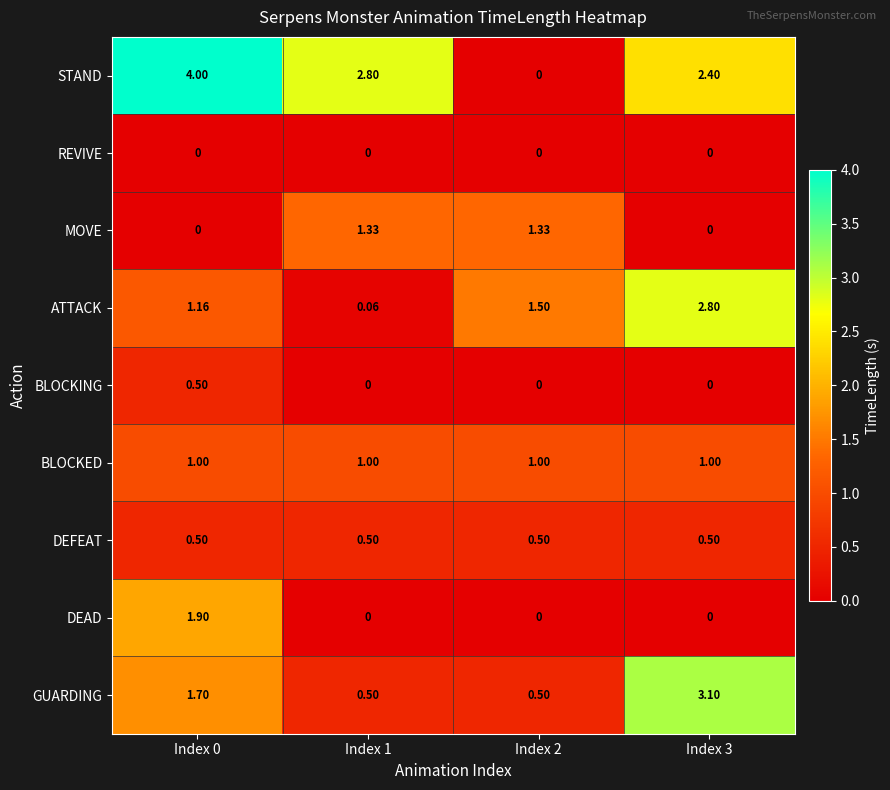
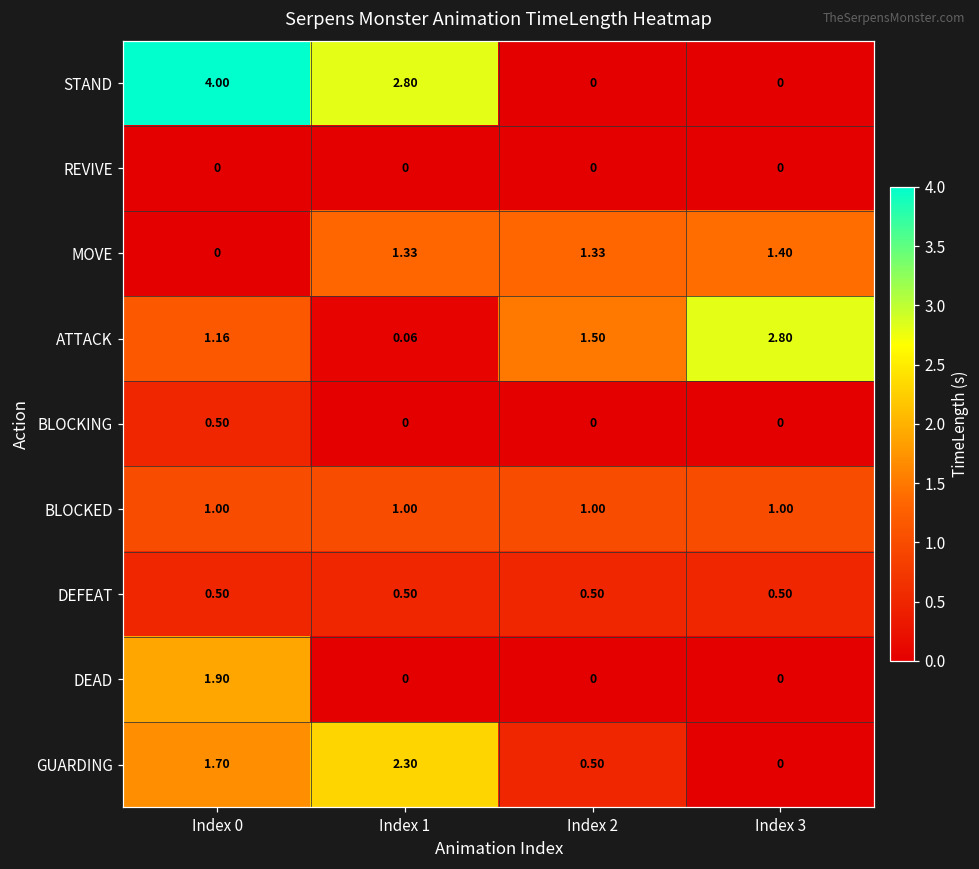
STAND, Index 3: 2.40 -> 0
MOVE, Index 3: 0 -> 1.40
GUARDING, Index 1: 0.50 -> 2.30
GUARDING, Index 3: 3.10 -> 0
